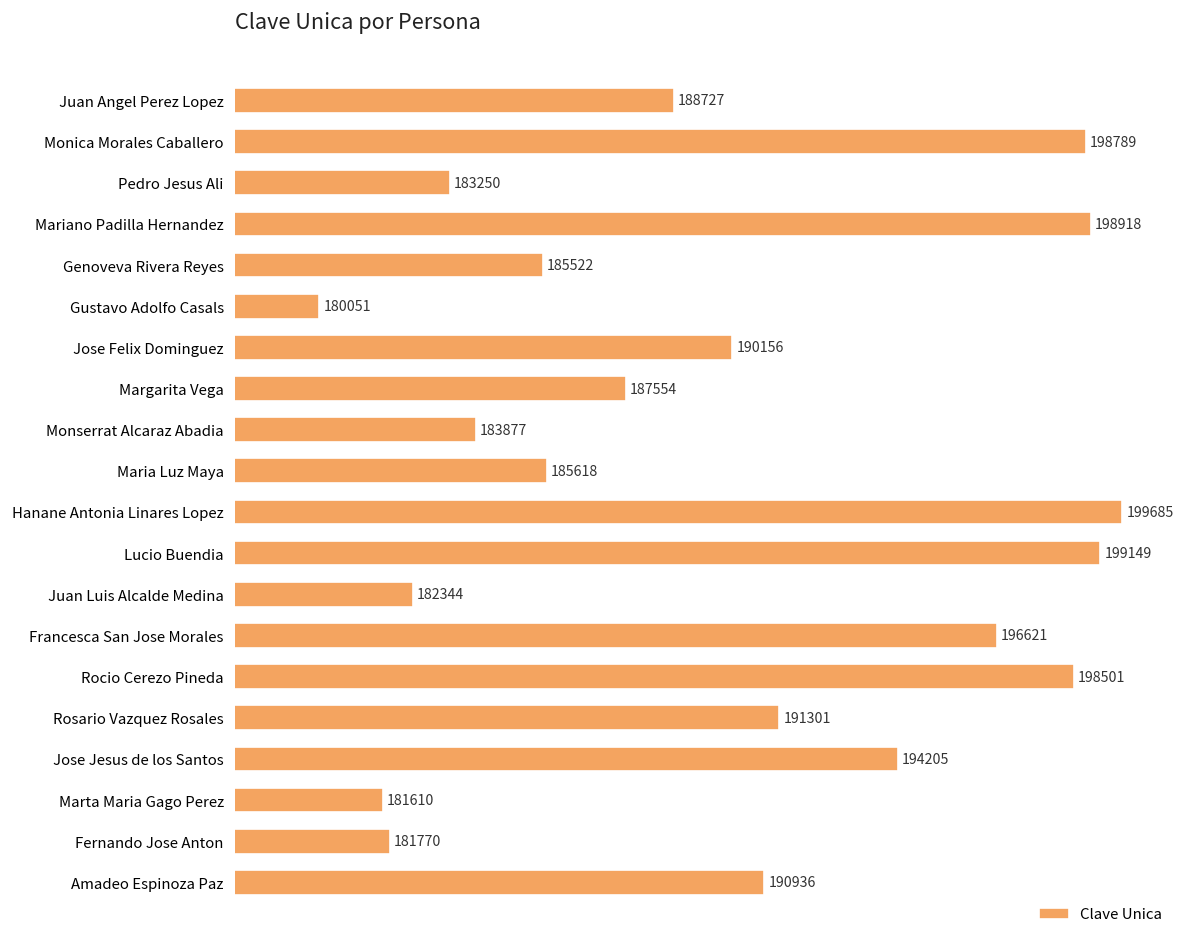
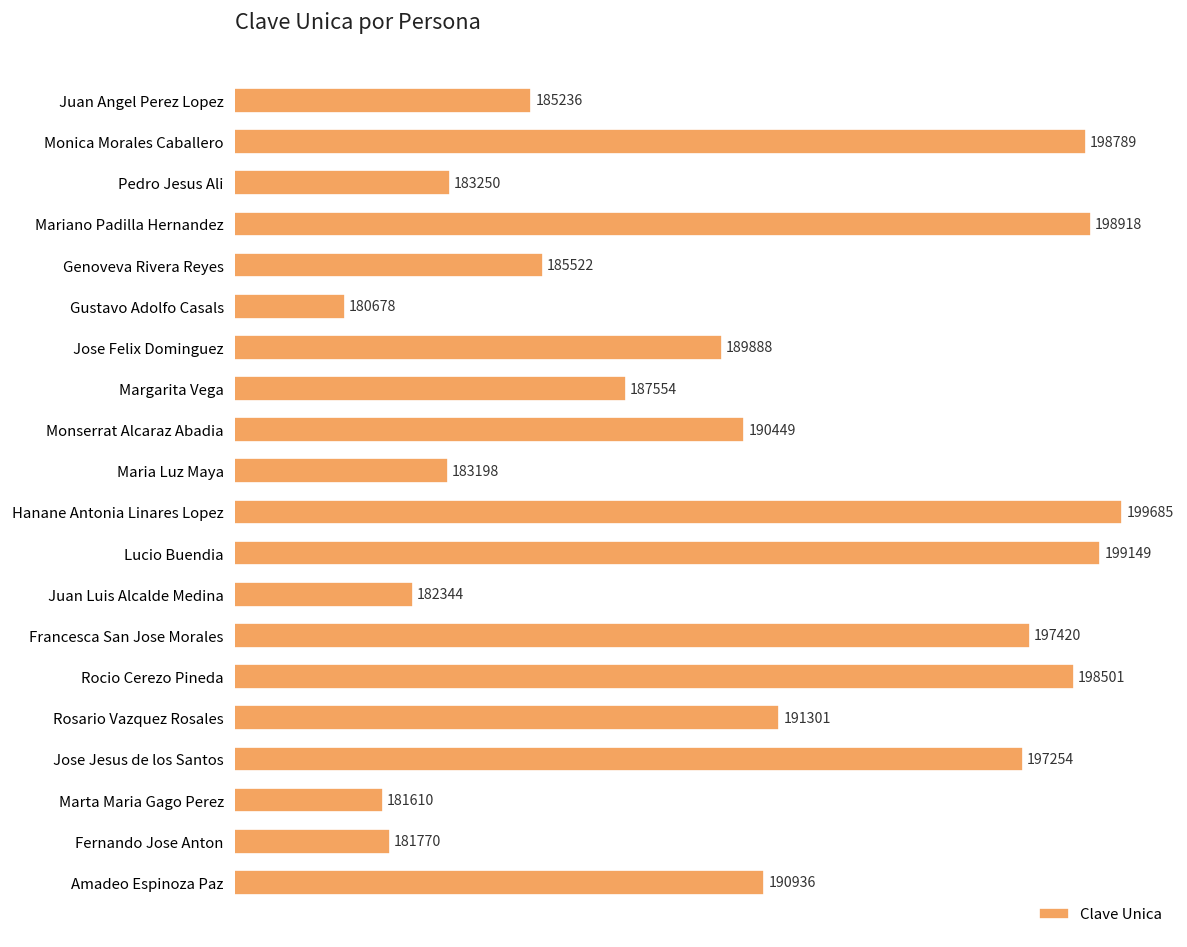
Juan Angel Perez Lopez: 188727 -> 185236
Gustavo Adolfo Casals: 180051 -> 180678
Jose Felix Dominguez: 190156 -> 189888
Monserrat Alcaraz Abadia: 183877 -> 190449
Maria Luz Maya: 185618 -> 183198
Francesca San Jose Morales: 196621 -> 197420
Jose Jesus de los Santos: 194205 -> 197254
